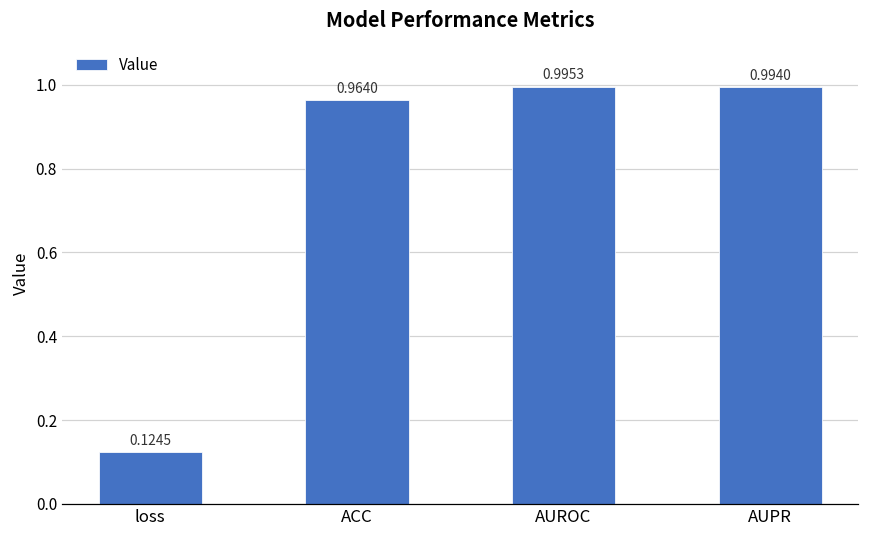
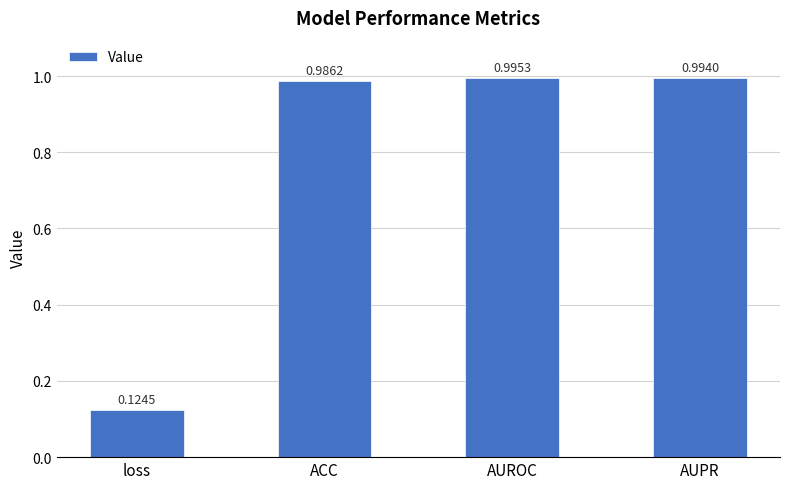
ACC: 0.9640 -> 0.9862
